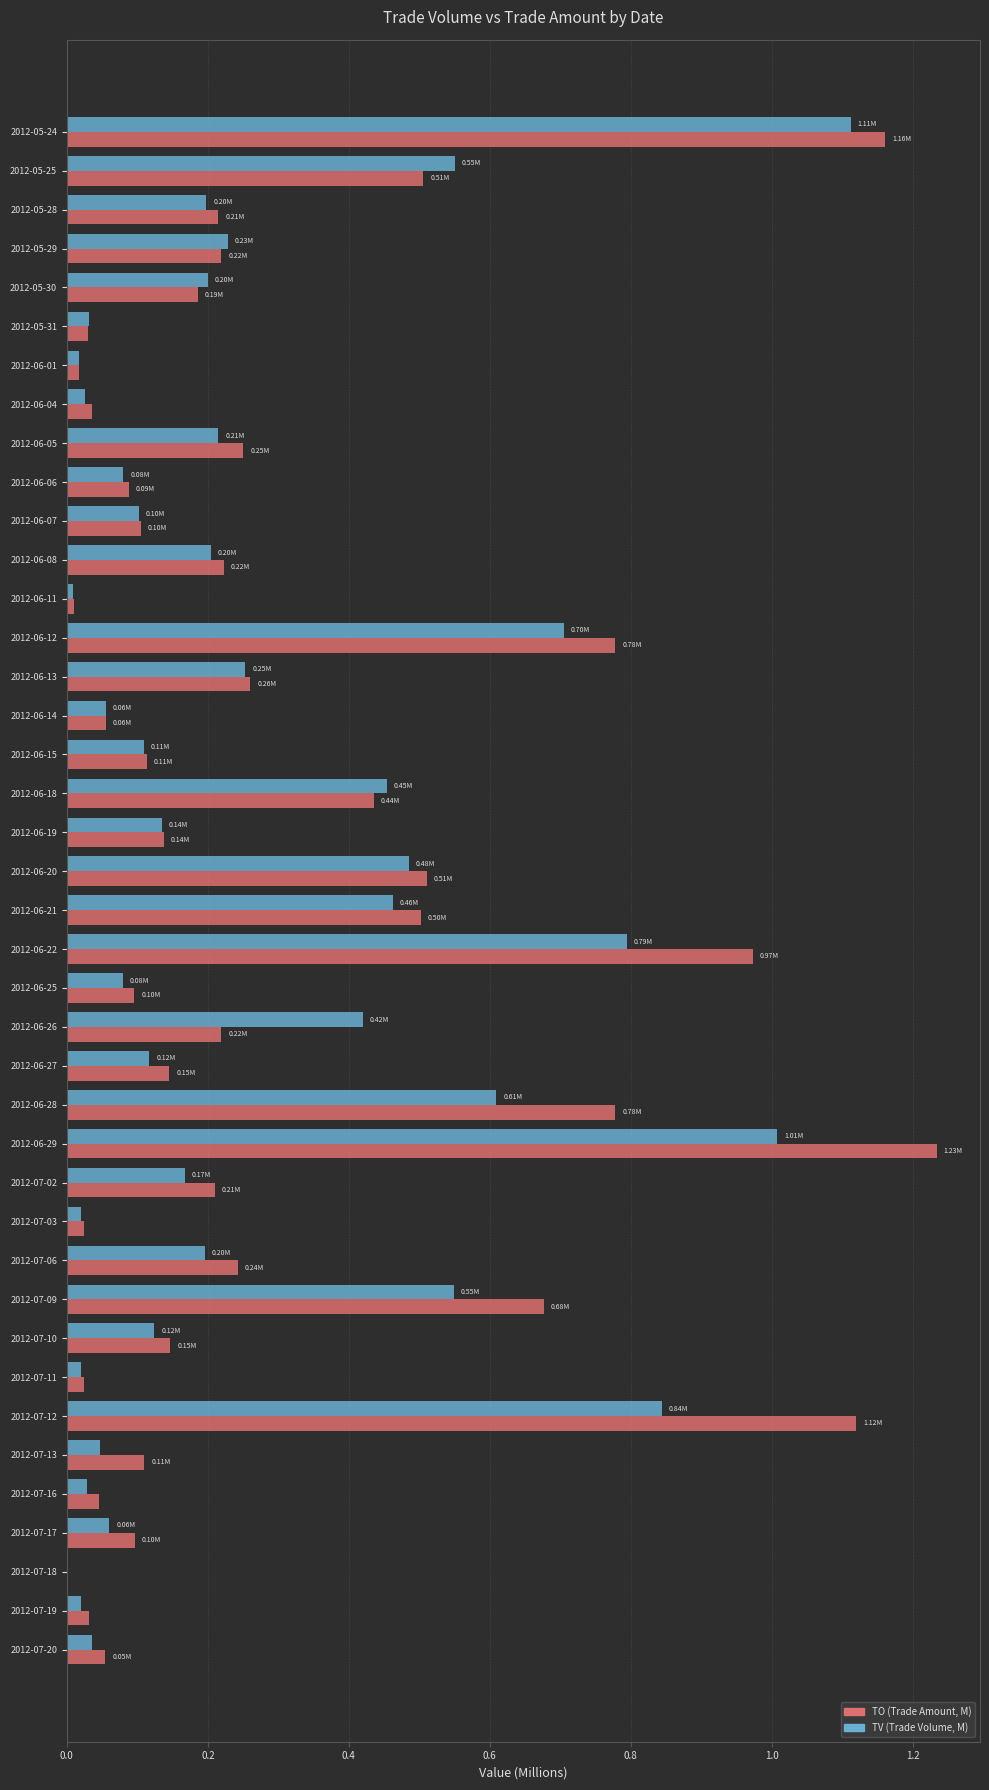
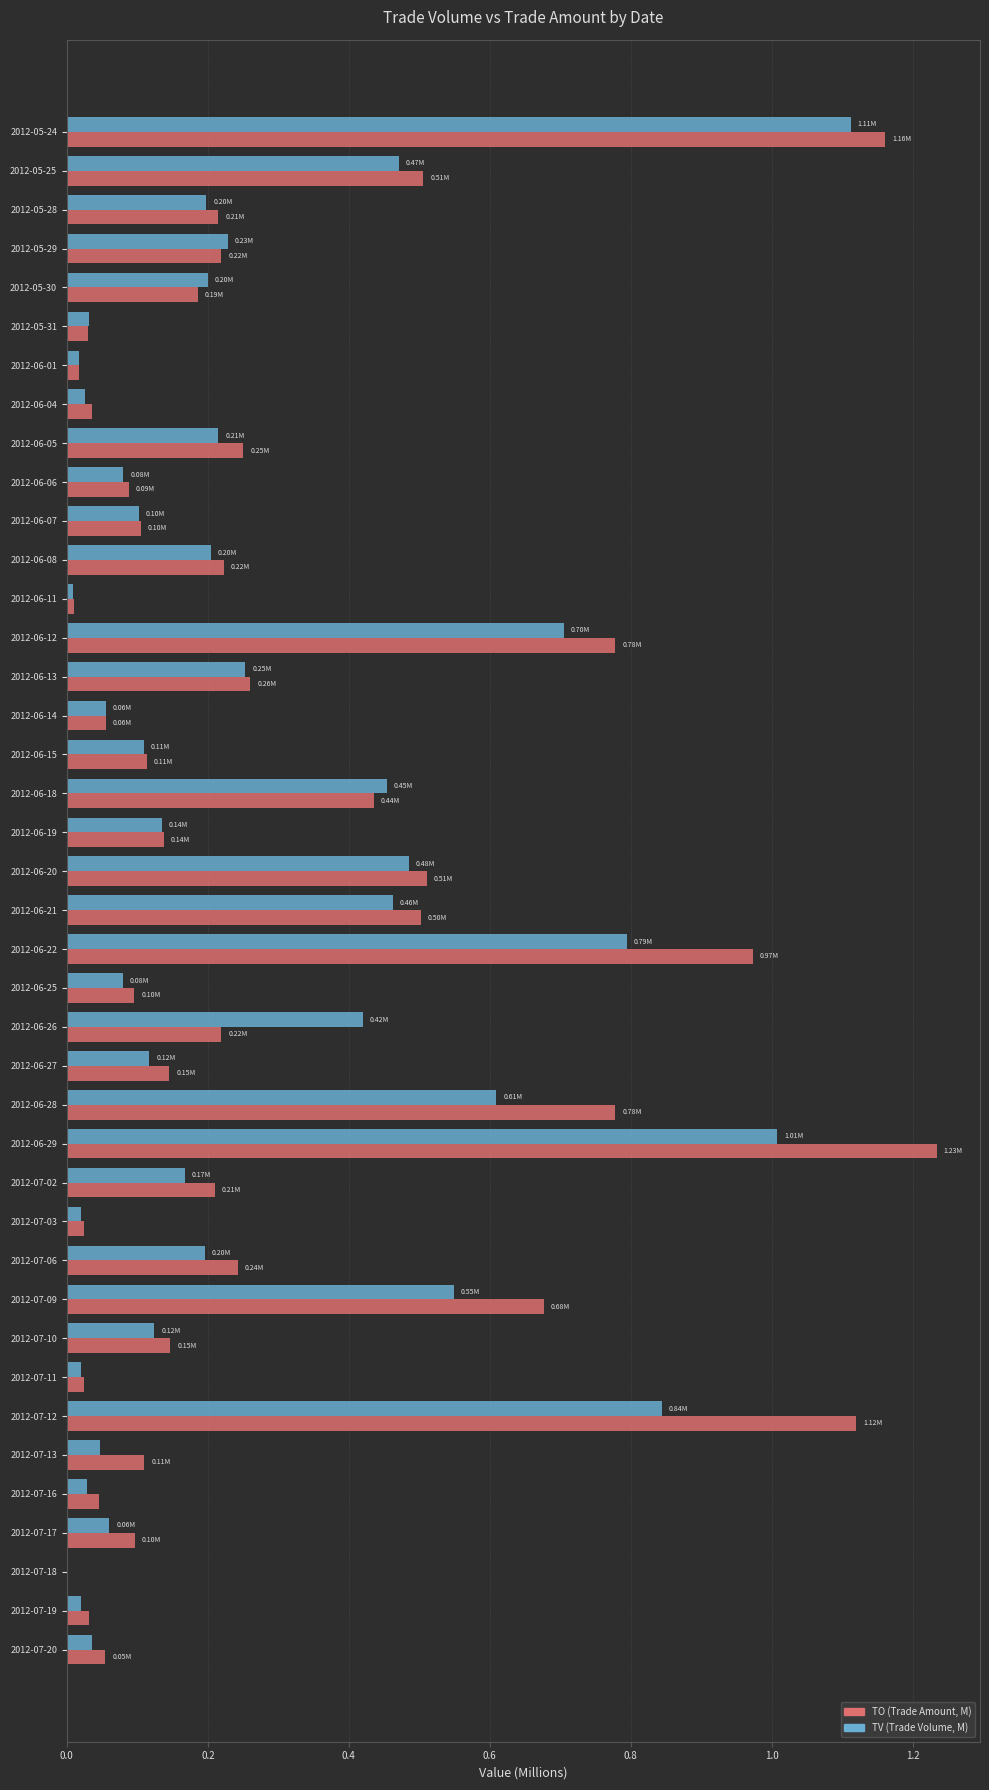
TV (Trade Volume, M), 2012-05-25: 0.55M -> 0.47M
